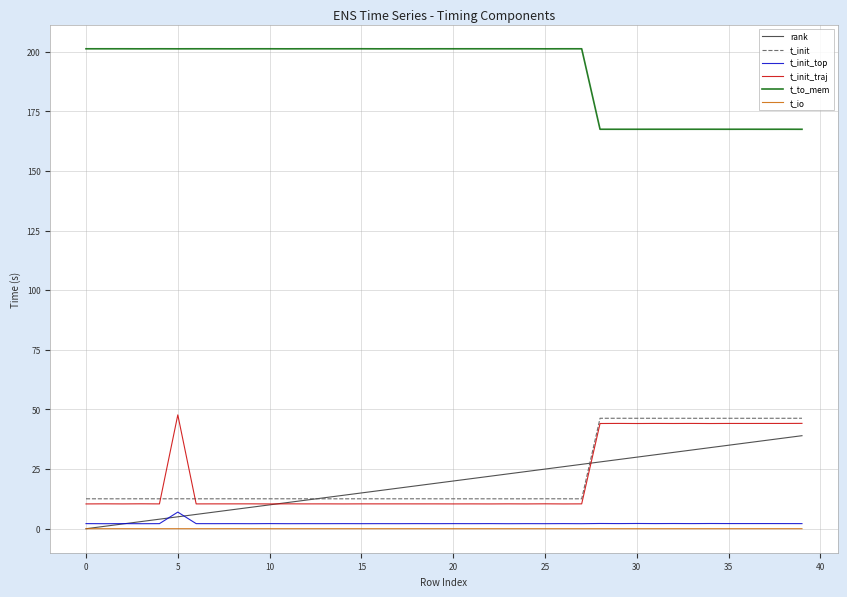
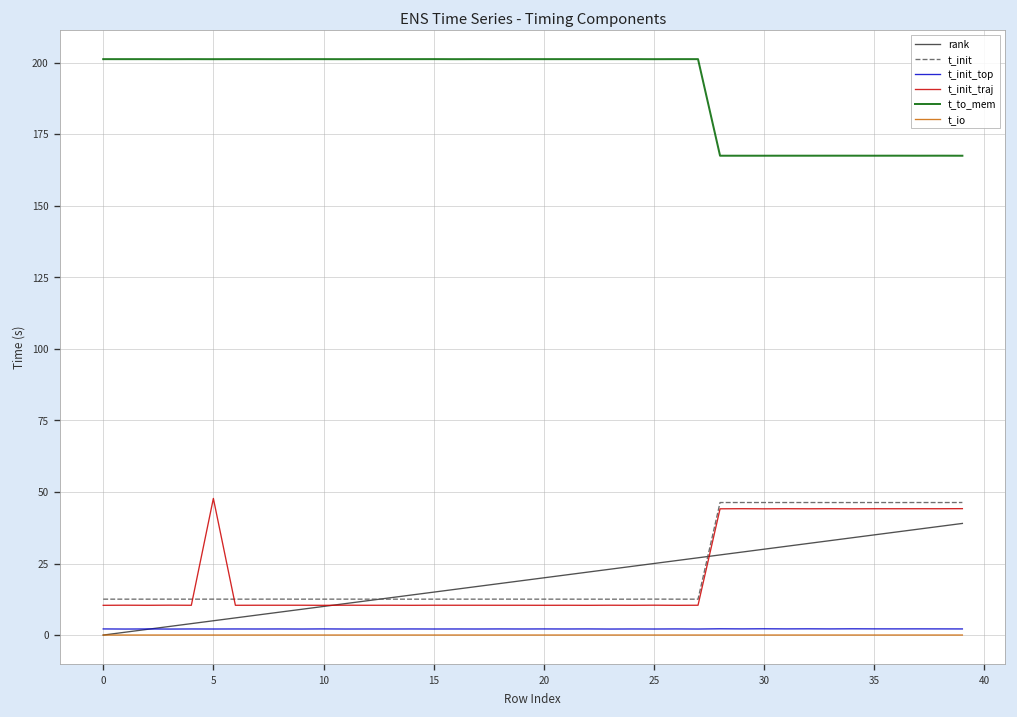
t_init_top, 5: 7 -> 2
